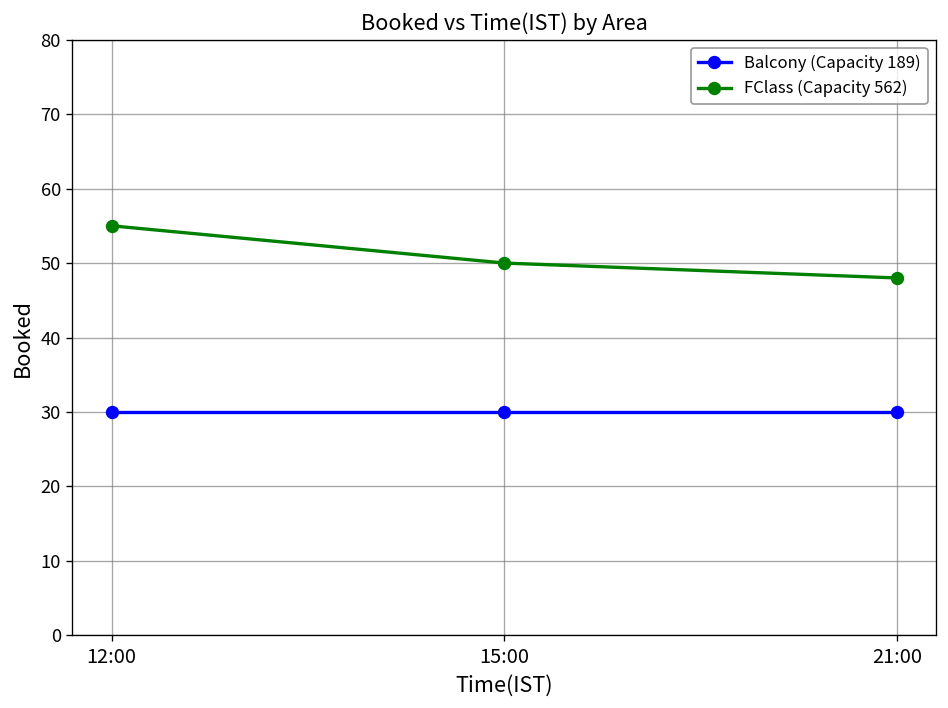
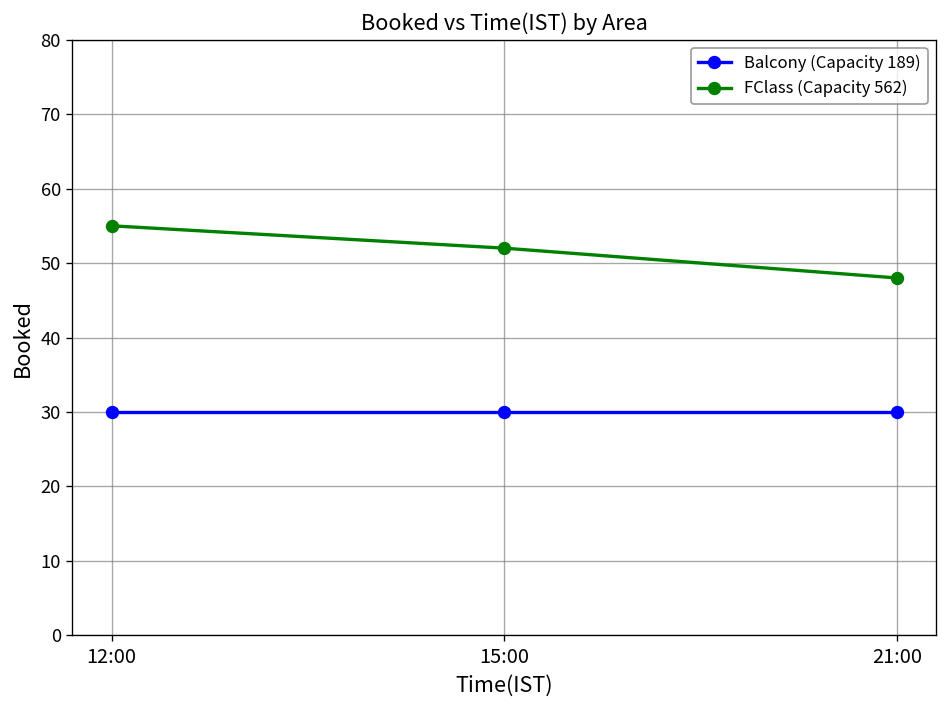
FClass (Capacity 562), 15:00: 50 -> 52
